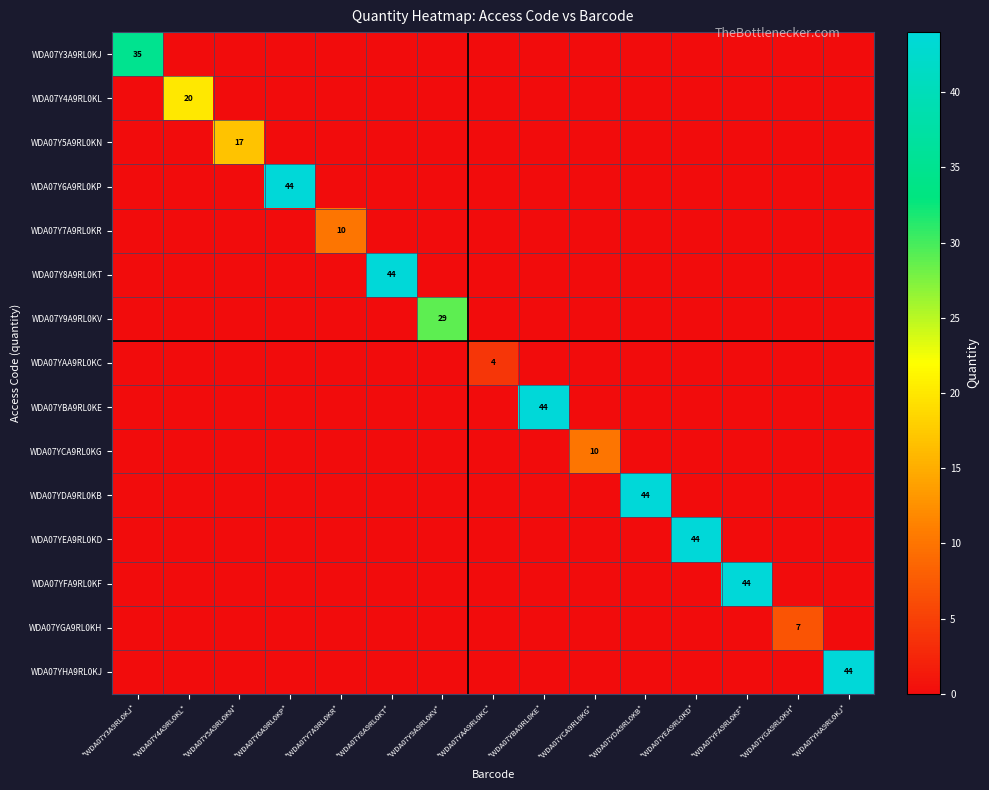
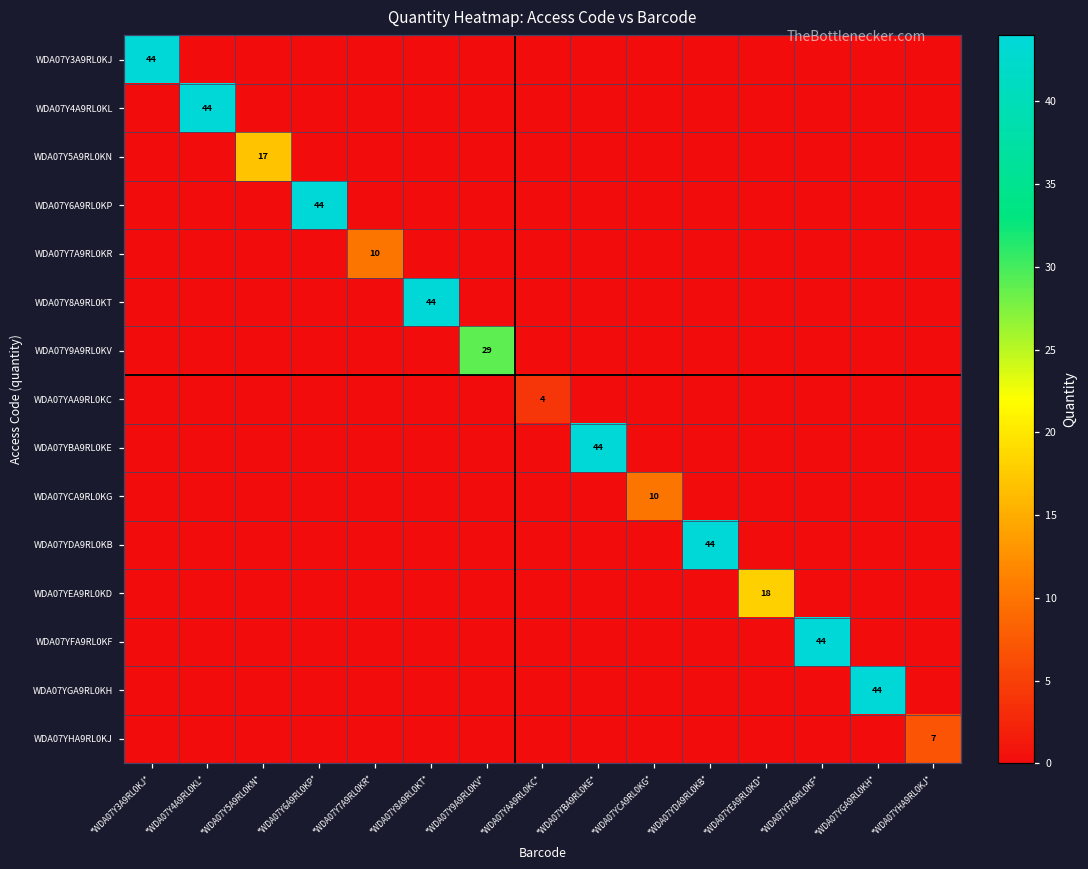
WDA07Y3A9RL0KJ, *WDA07Y3A9RL0KJ*: 35 -> 44
WDA07Y4A9RL0KL, *WDA07Y4A9RL0KL*: 20 -> 44
WDA07YEA9RL0KD, *WDA07YEA9RL0KD*: 44 -> 18
WDA07YGA9RL0KH, *WDA07YGA9RL0KH*: 7 -> 44
WDA07YHA9RL0KJ, *WDA07YHA9RL0KJ*: 44 -> 7
